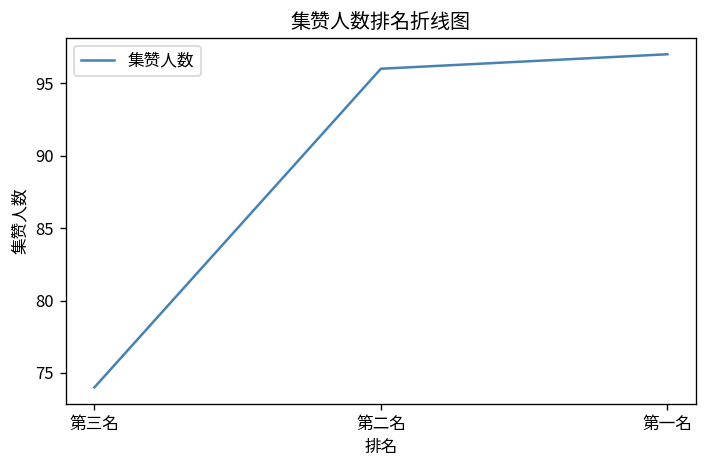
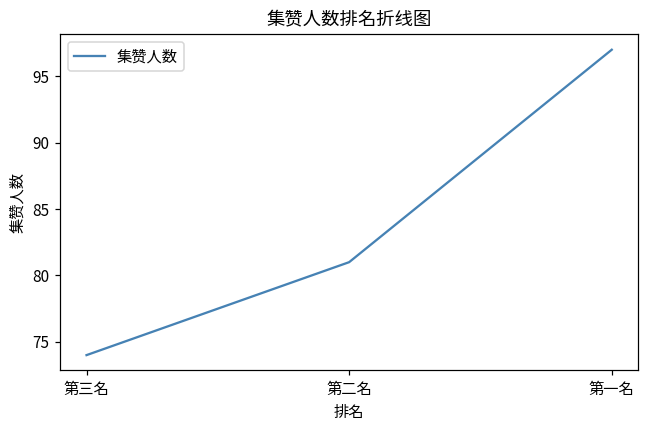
第二名: 96 -> 81
